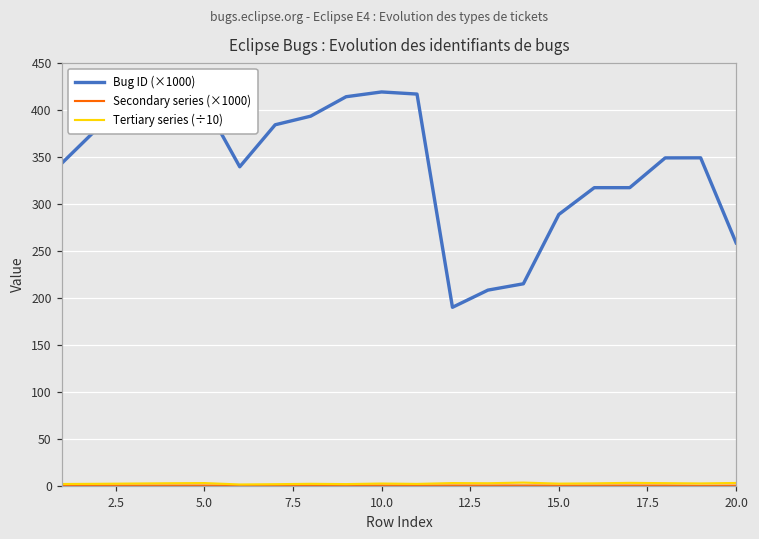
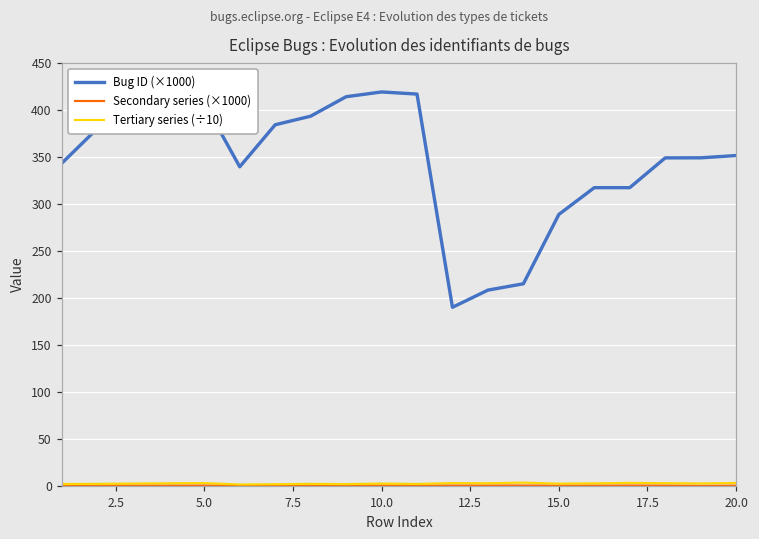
Bug ID (×1000), 20.0: 260 -> 350
